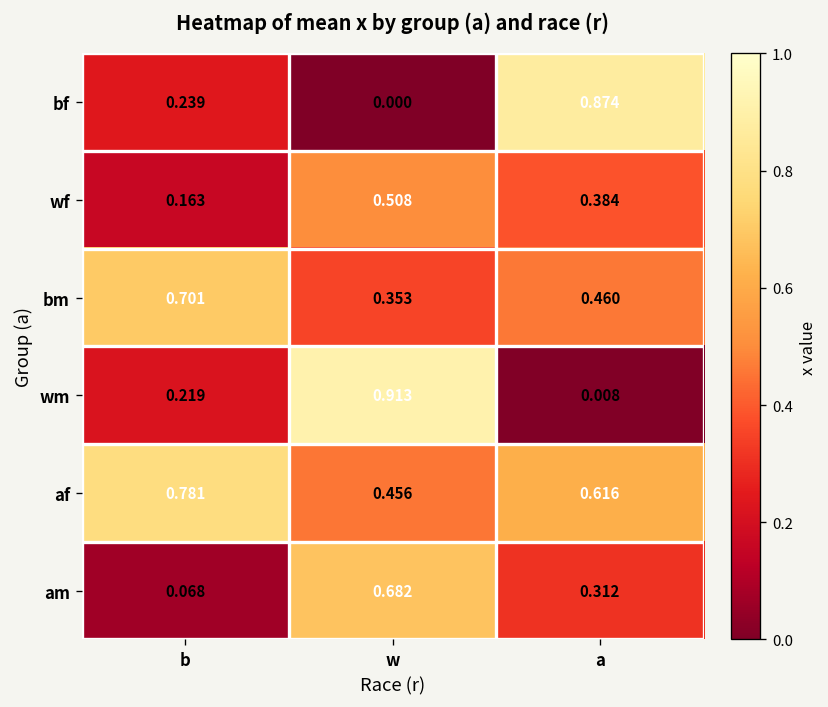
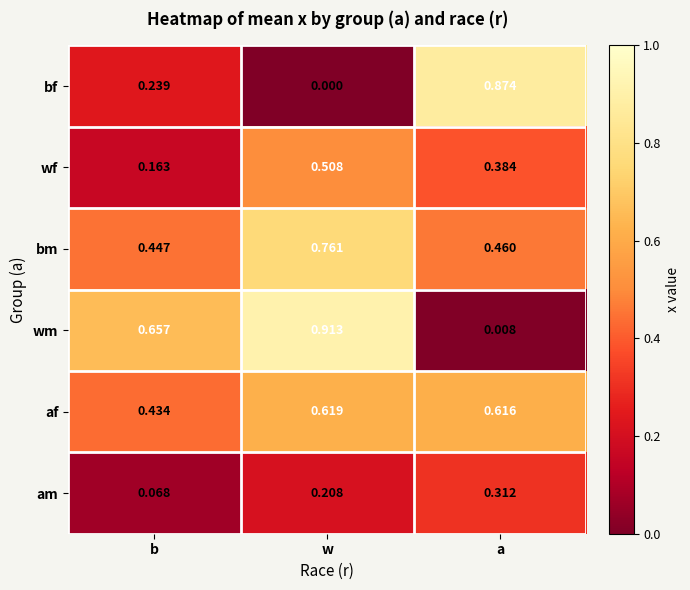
bm, b: 0.701 -> 0.447
bm, w: 0.353 -> 0.761
wm, b: 0.219 -> 0.657
af, b: 0.781 -> 0.434
af, w: 0.456 -> 0.619
am, w: 0.682 -> 0.208
